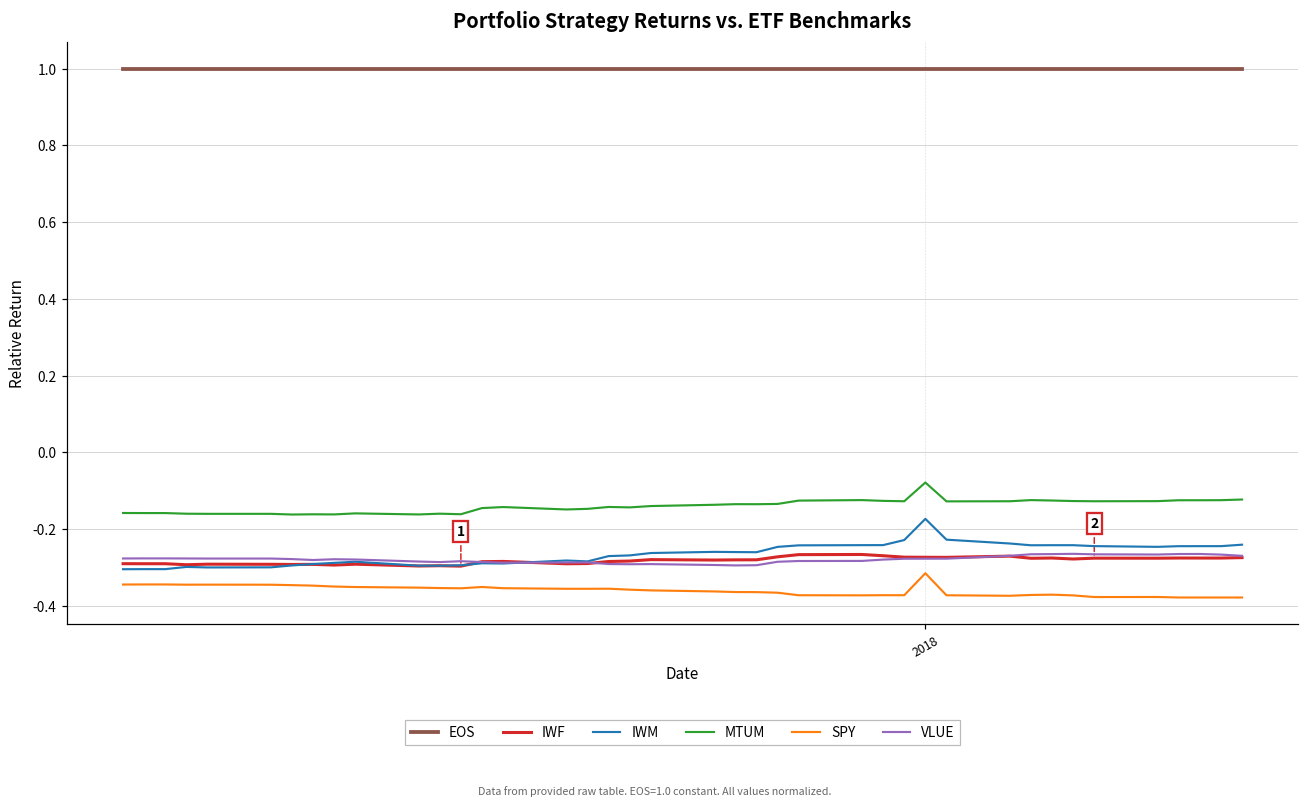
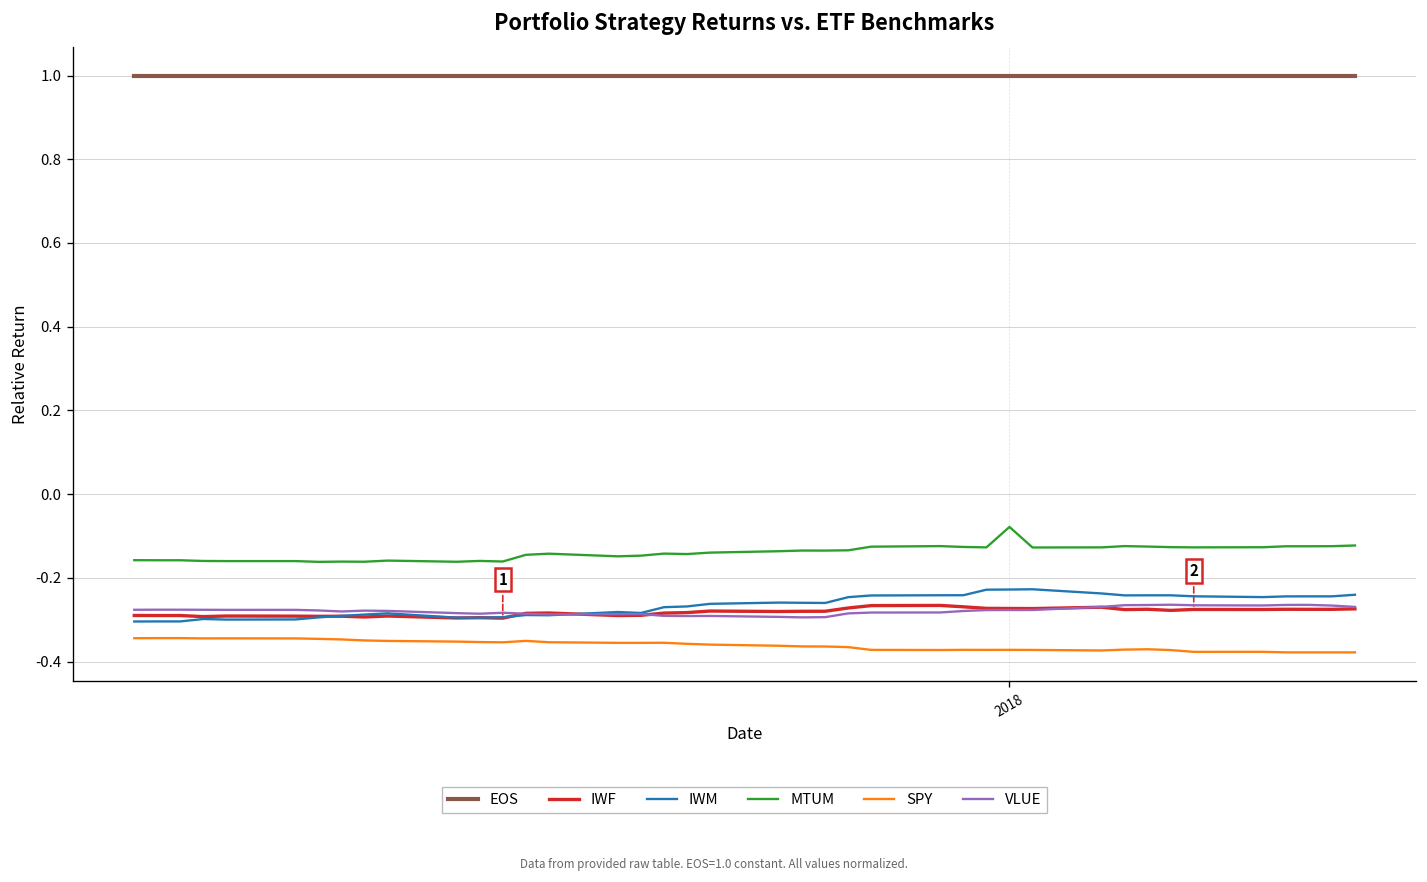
IWM, 2018: -0.17 -> -0.23
SPY, 2018: -0.31 -> -0.37
